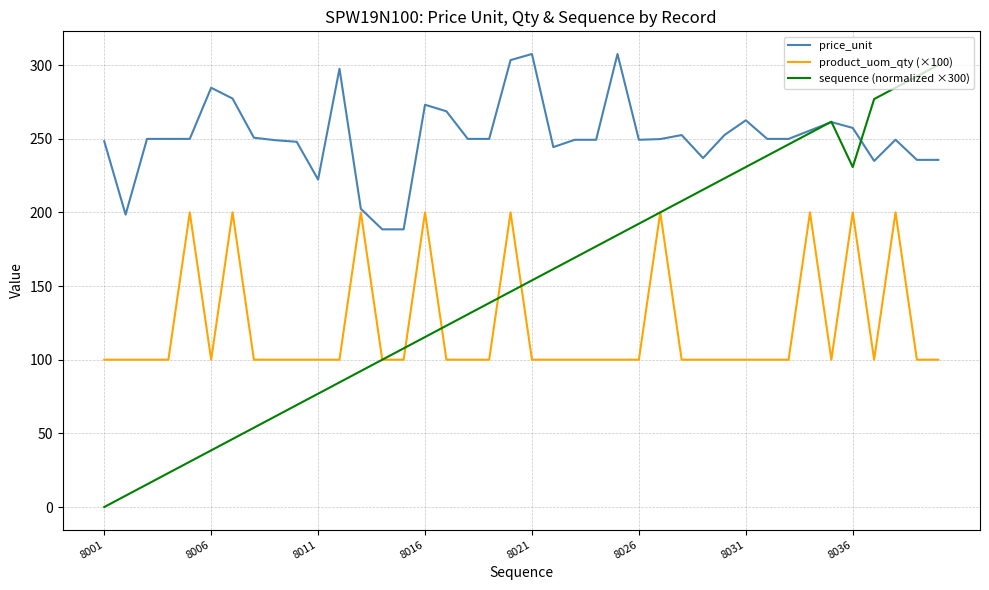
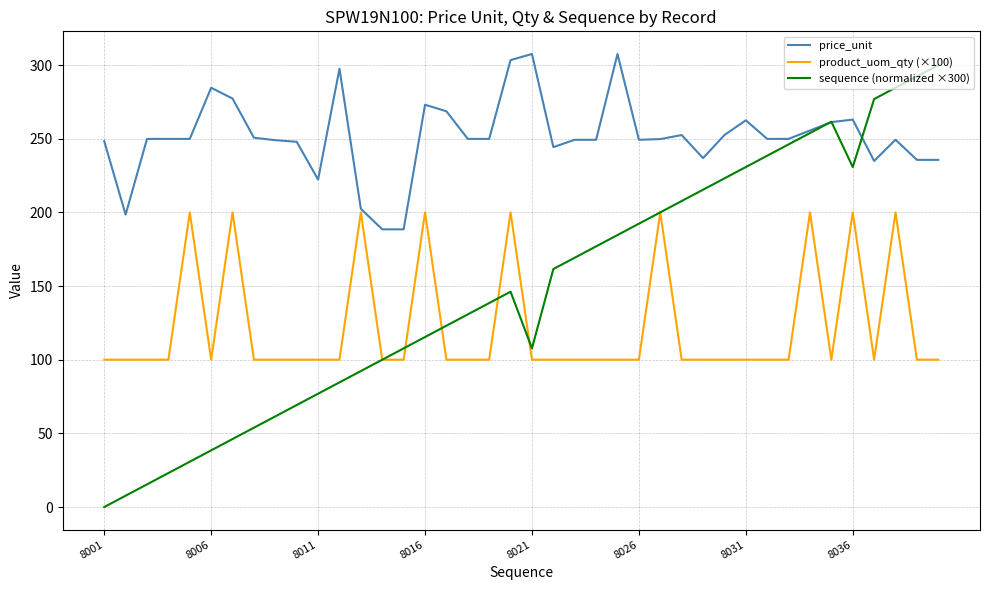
sequence (normalized ×300), 8021: 154 -> 108
price_unit, 8036: 257 -> 263
